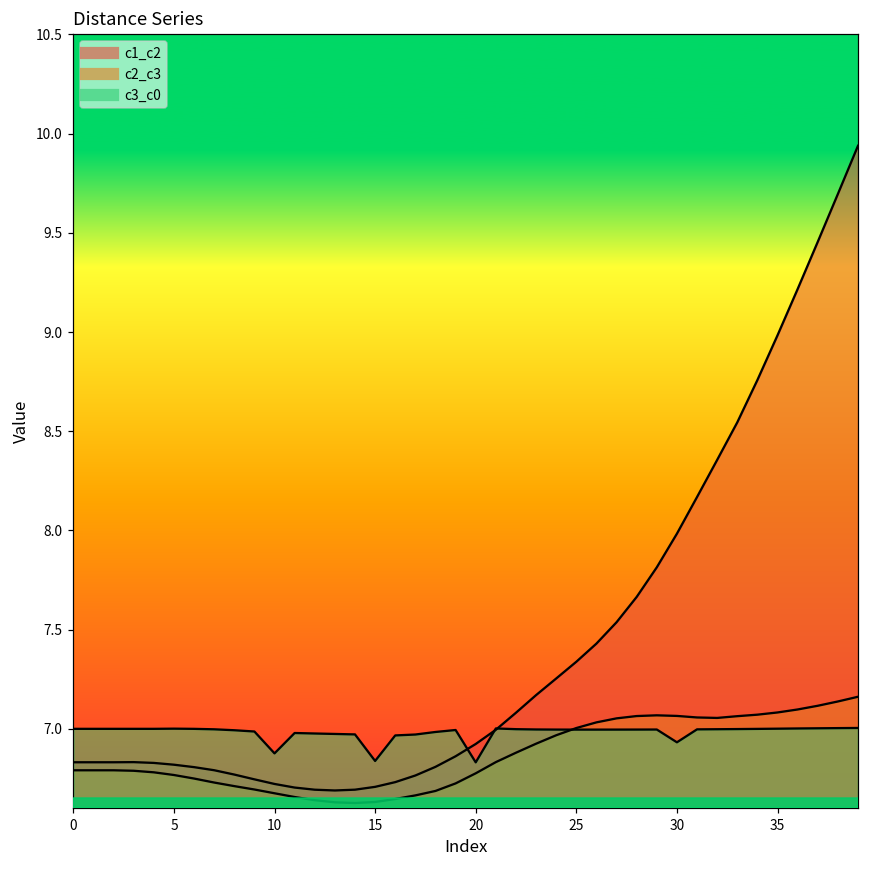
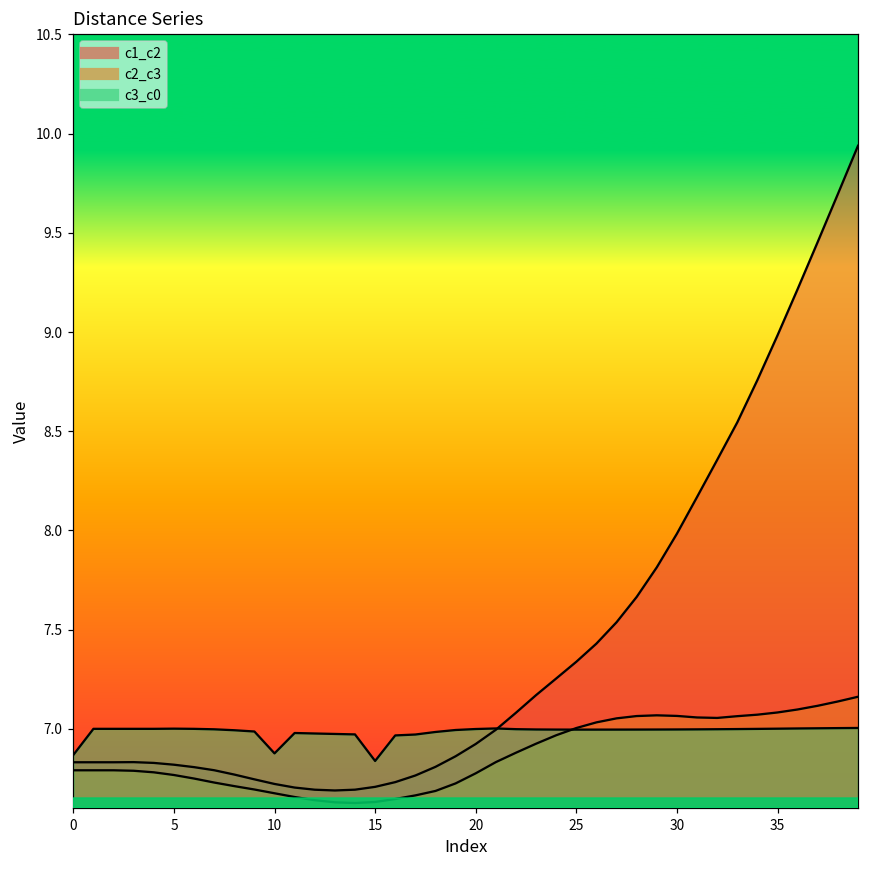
c3_c0, 0: 7.00 -> 6.87
c3_c0, 20: 6.83 -> 7.00
c3_c0, 30: 6.93 -> 7.00
